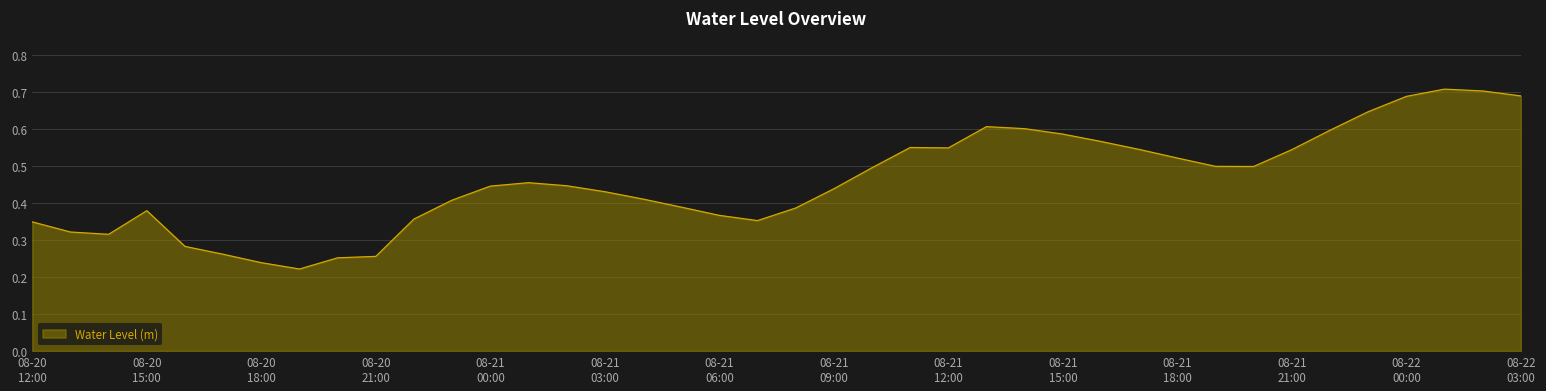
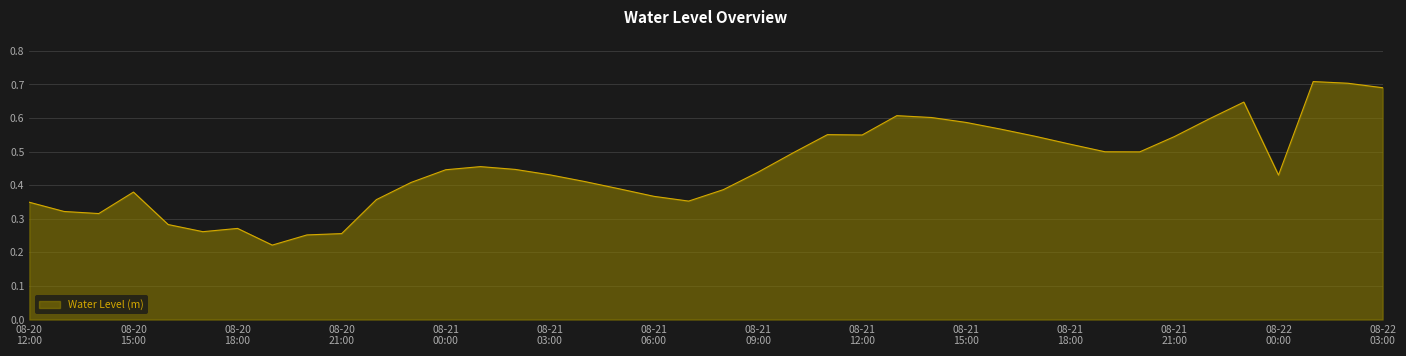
08-20 18:00: 0.24 -> 0.27
08-22 00:00: 0.69 -> 0.43
